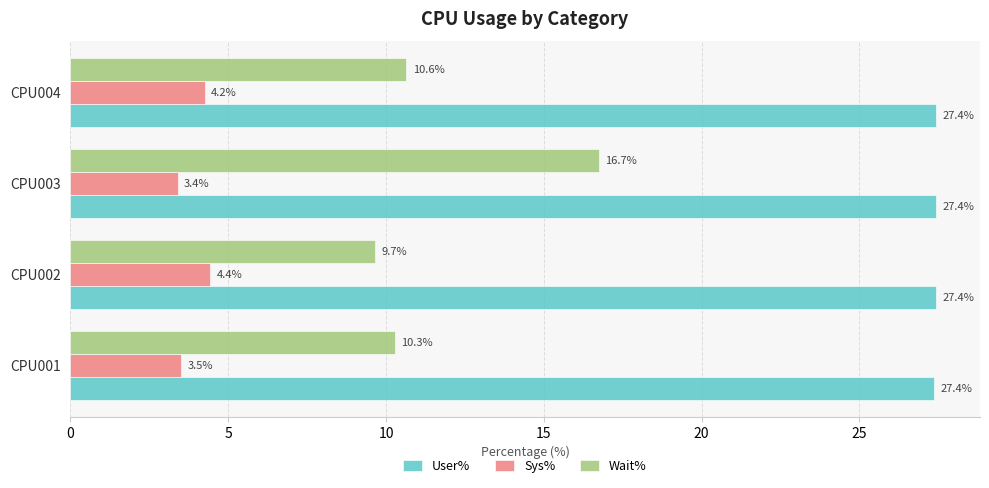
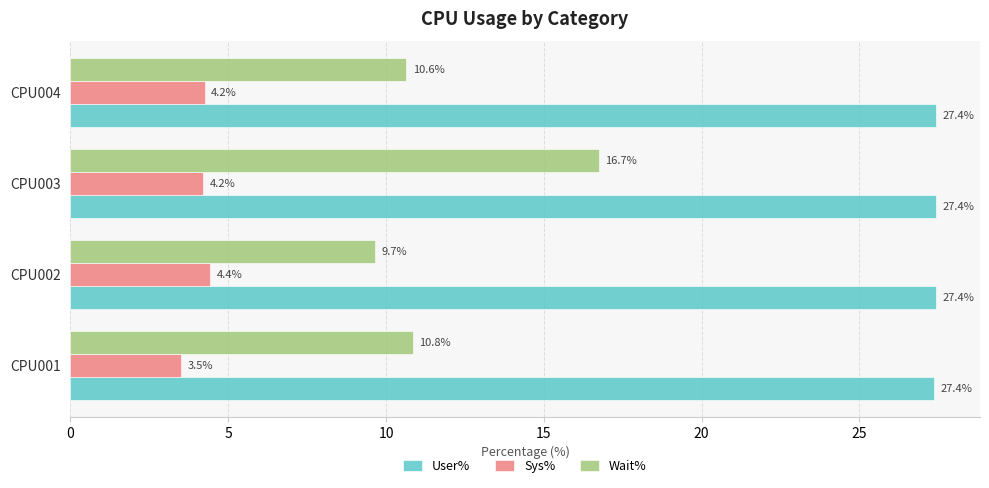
Sys%, CPU003: 3.4% -> 4.2%
Wait%, CPU001: 10.3% -> 10.8%
